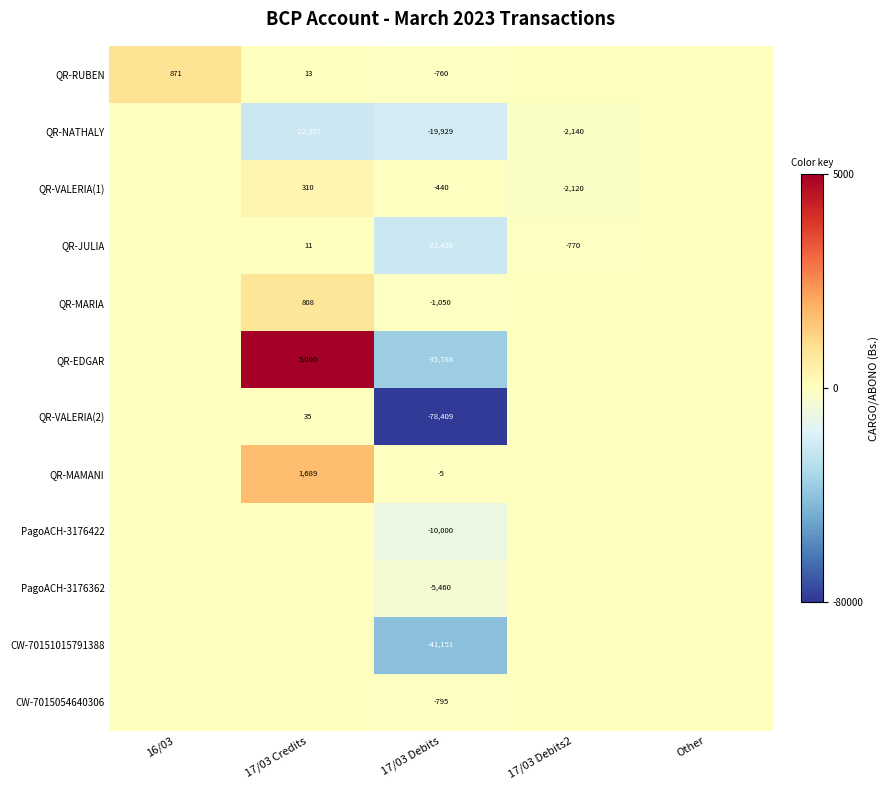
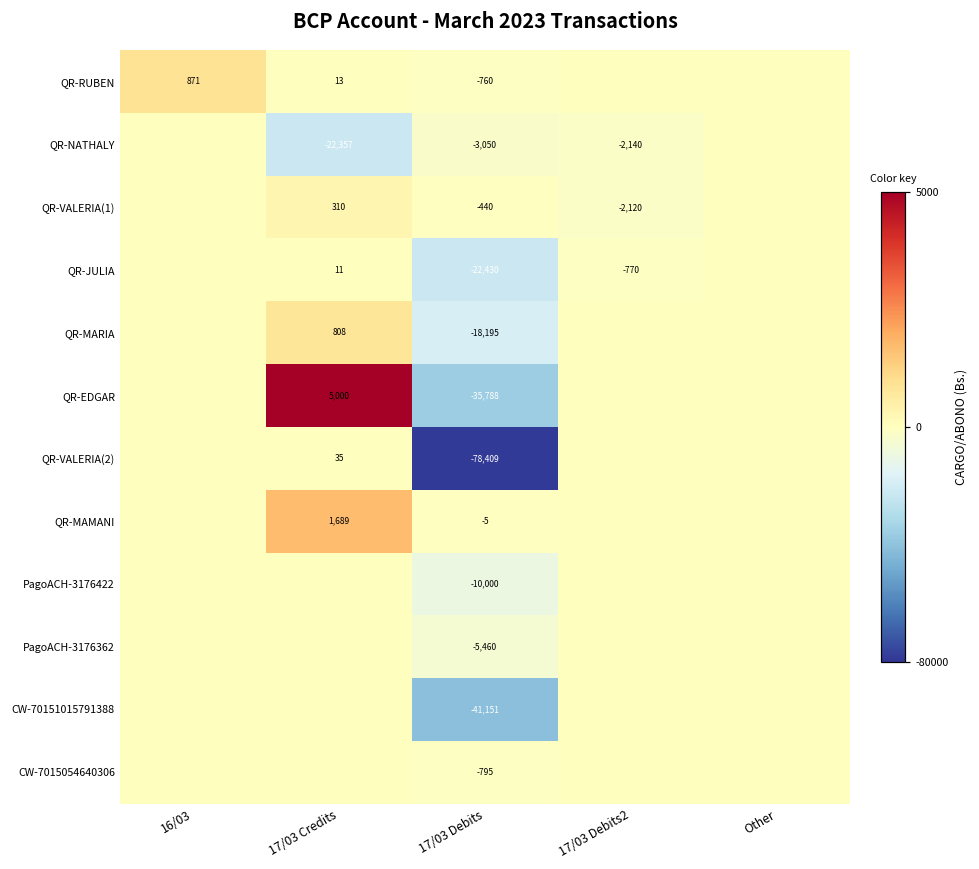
QR-NATHALY, 17/03 Debits: -19,929 -> -3,050
QR-MARIA, 17/03 Debits: -1,050 -> -18,195
